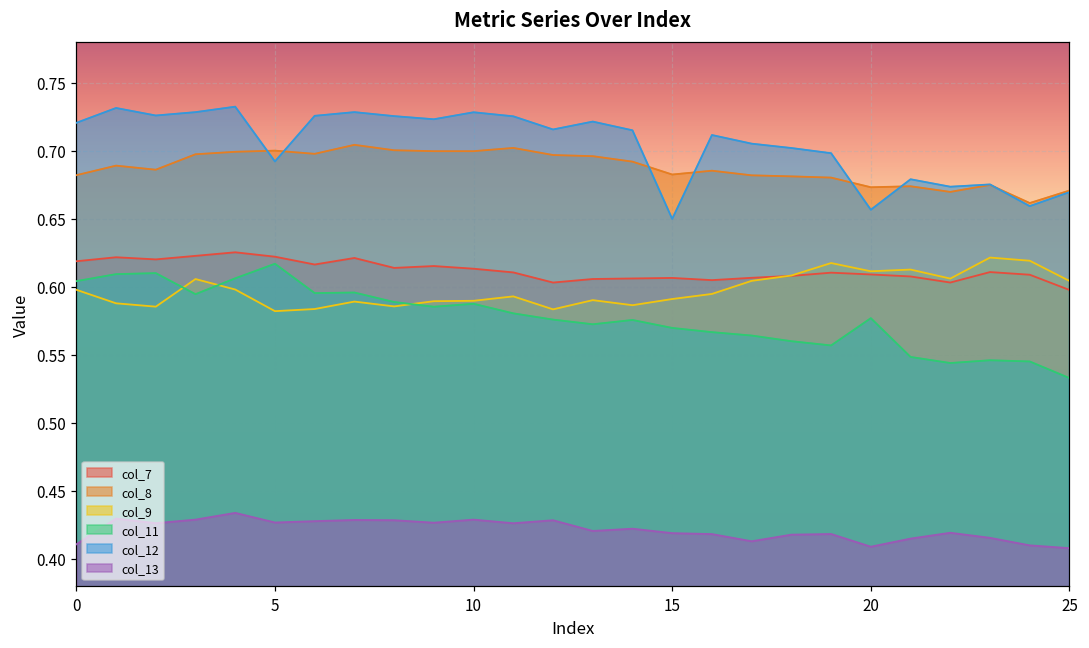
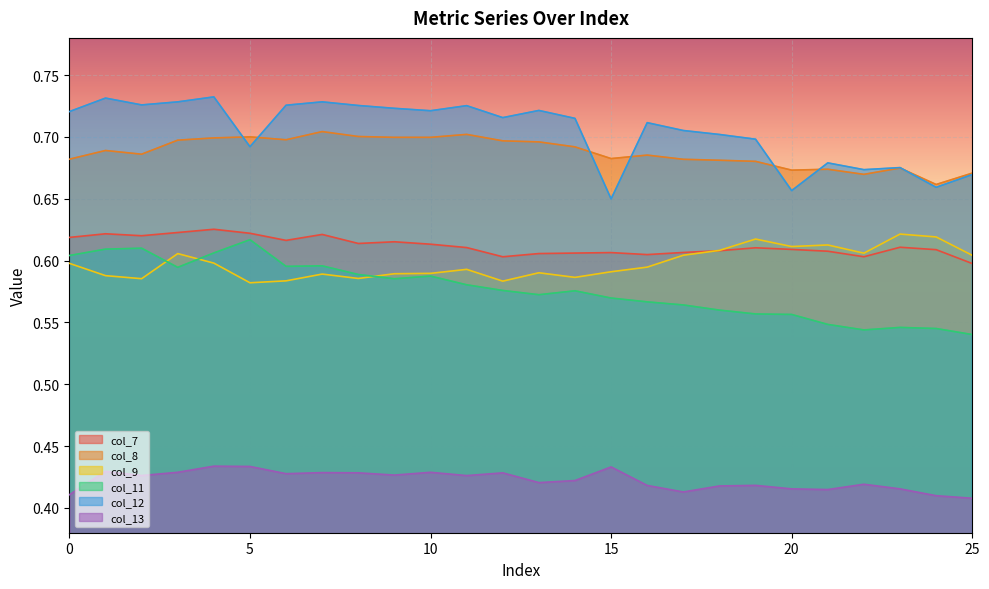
col_13, 5: 0.427 -> 0.434
col_12, 10: 0.728 -> 0.721
col_13, 15: 0.419 -> 0.433
col_11, 20: 0.577 -> 0.556
col_13, 20: 0.409 -> 0.415
col_11, 25: 0.533 -> 0.540
